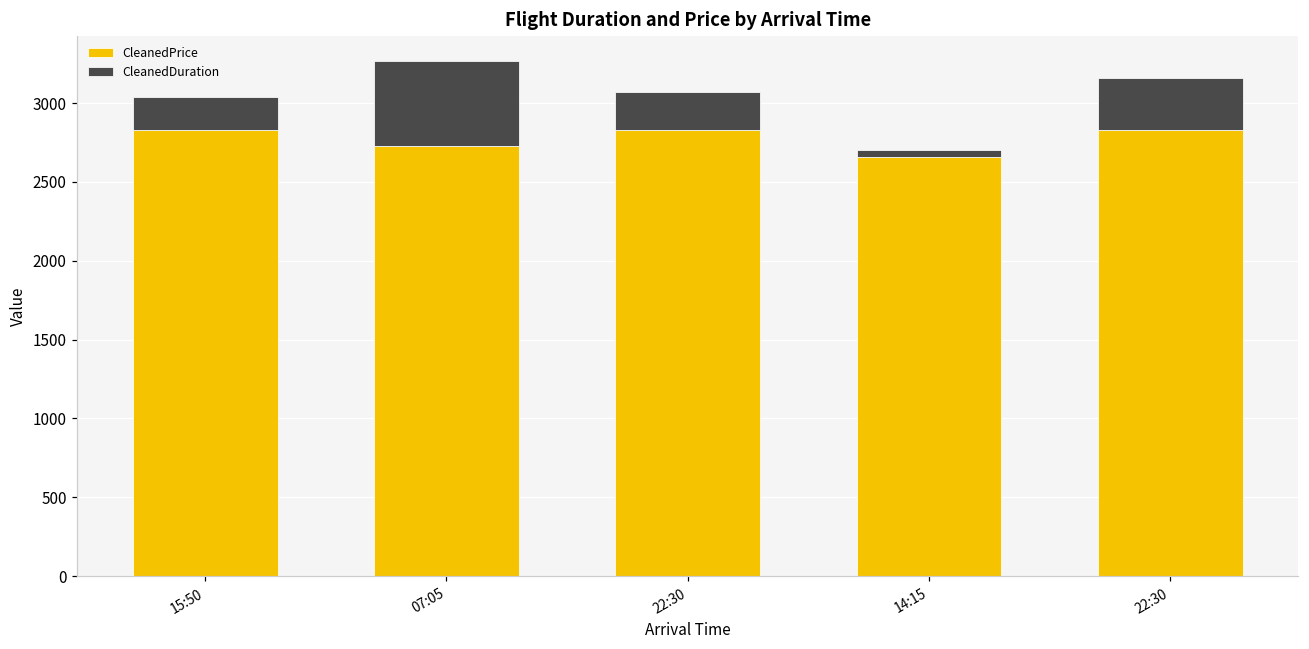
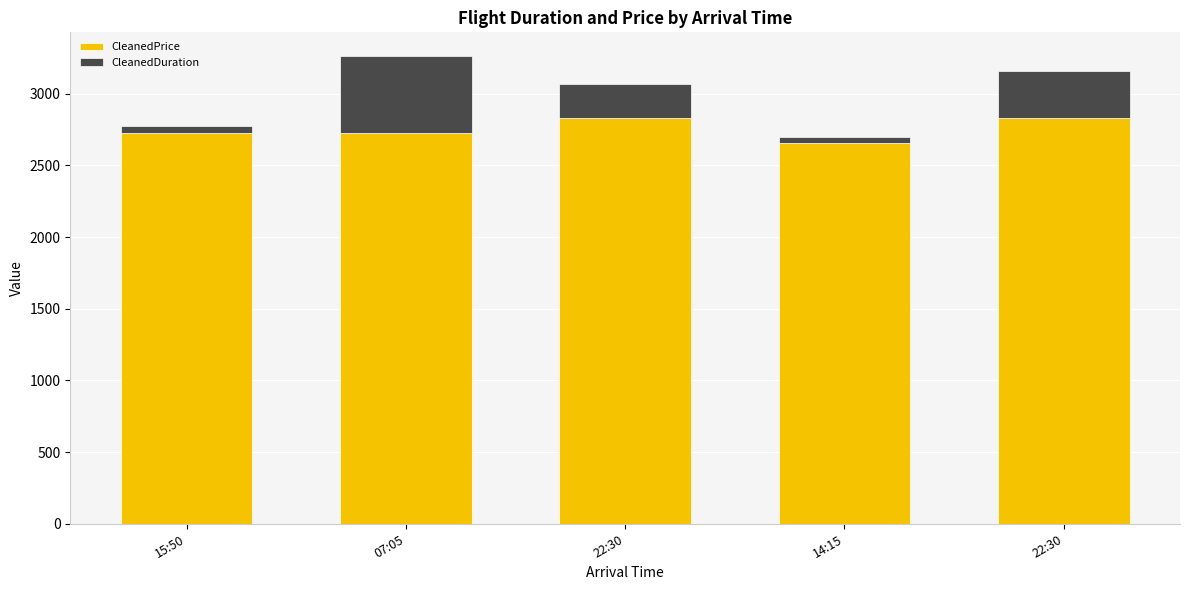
CleanedPrice, 15:50: 2830 -> 2730
CleanedDuration, 15:50: 210 -> 50
